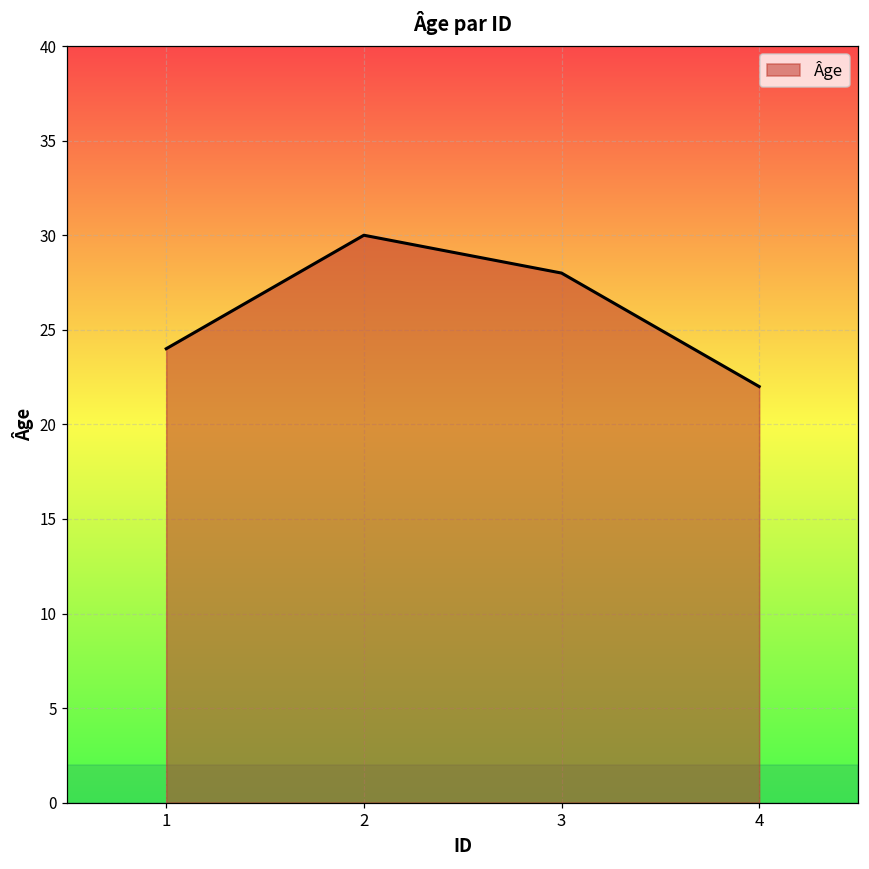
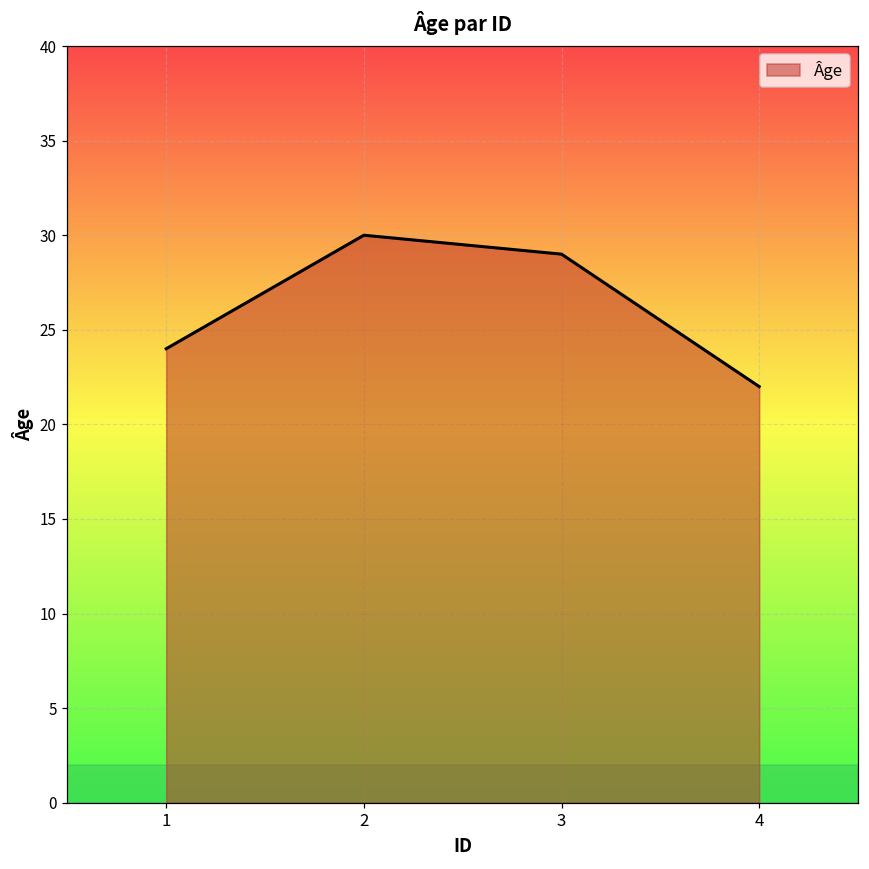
3: 28 -> 29
